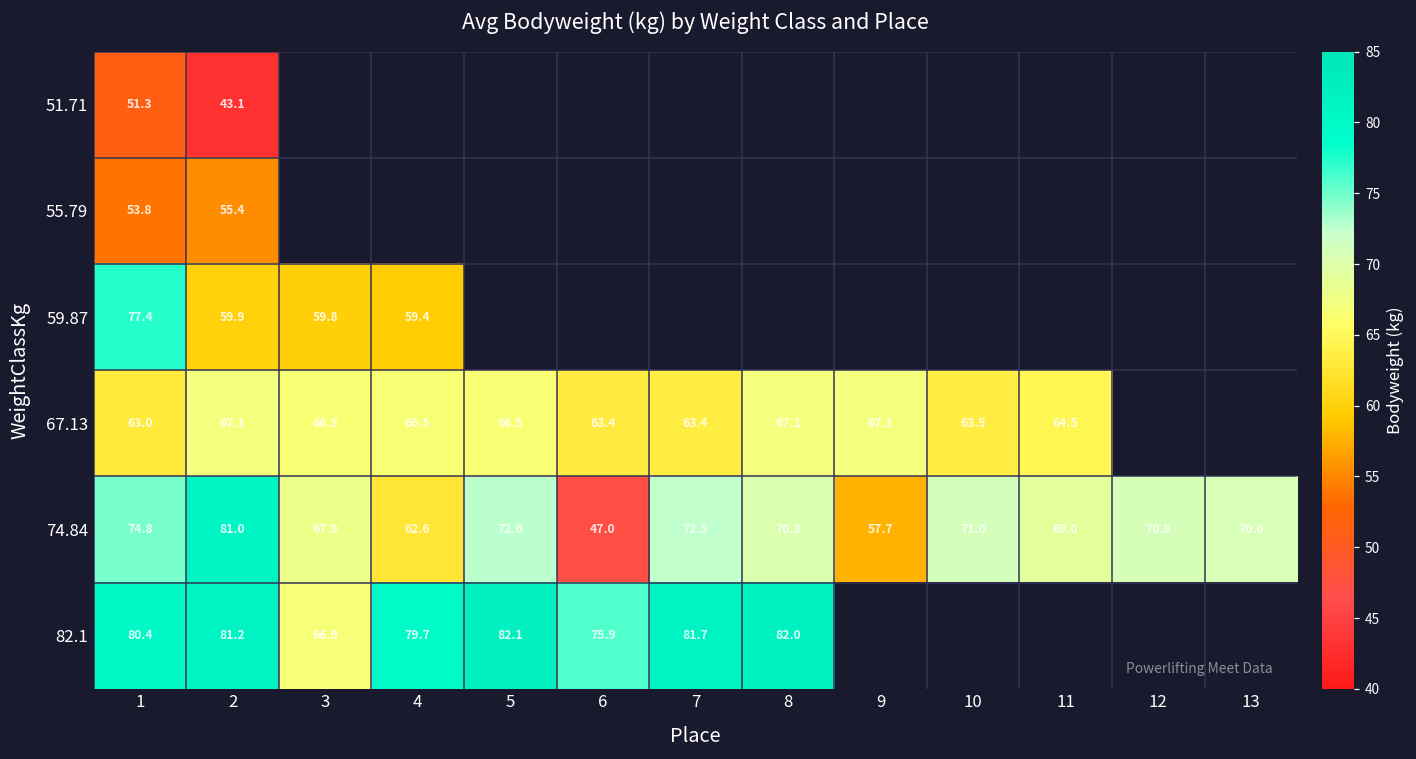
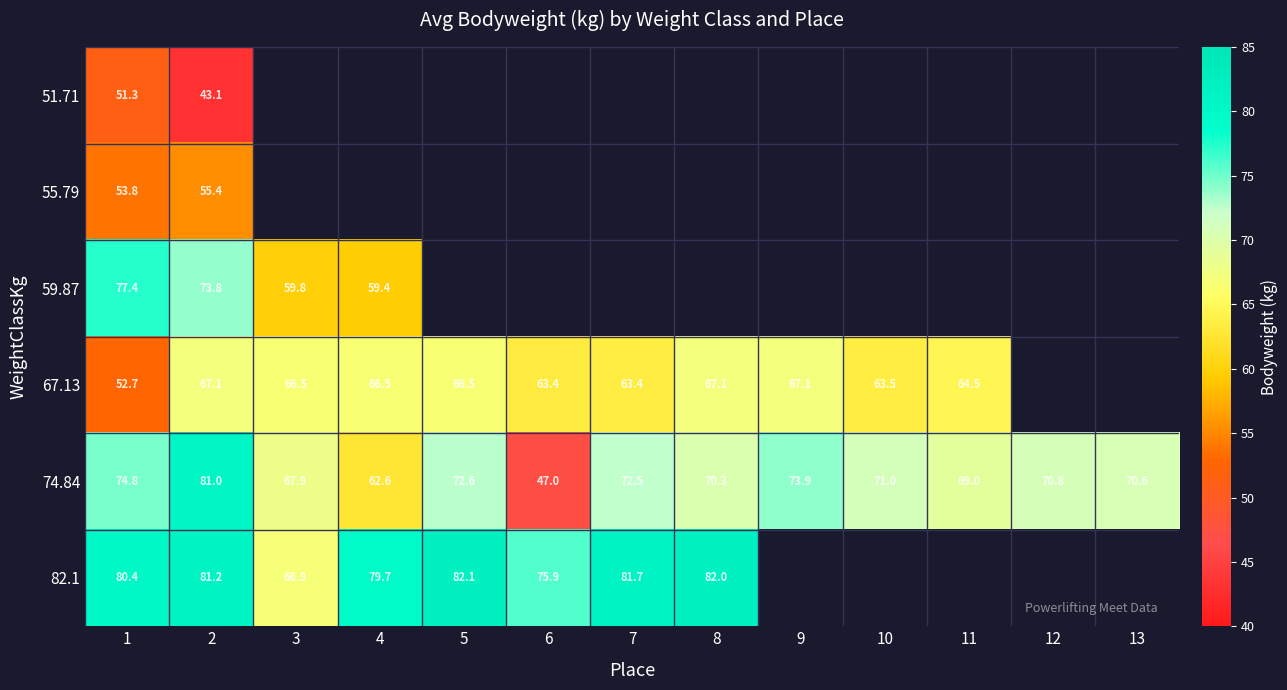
59.87, 2: 59.9 -> 73.8
67.13, 1: 63.0 -> 52.7
74.84, 9: 57.7 -> 73.9
